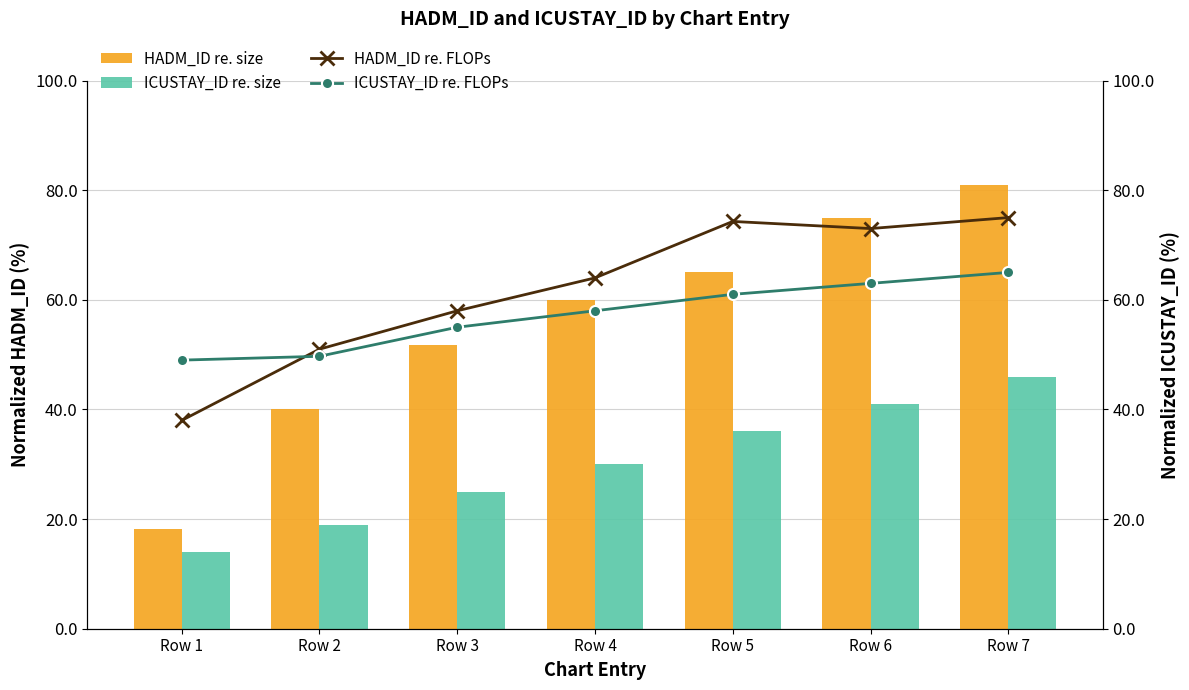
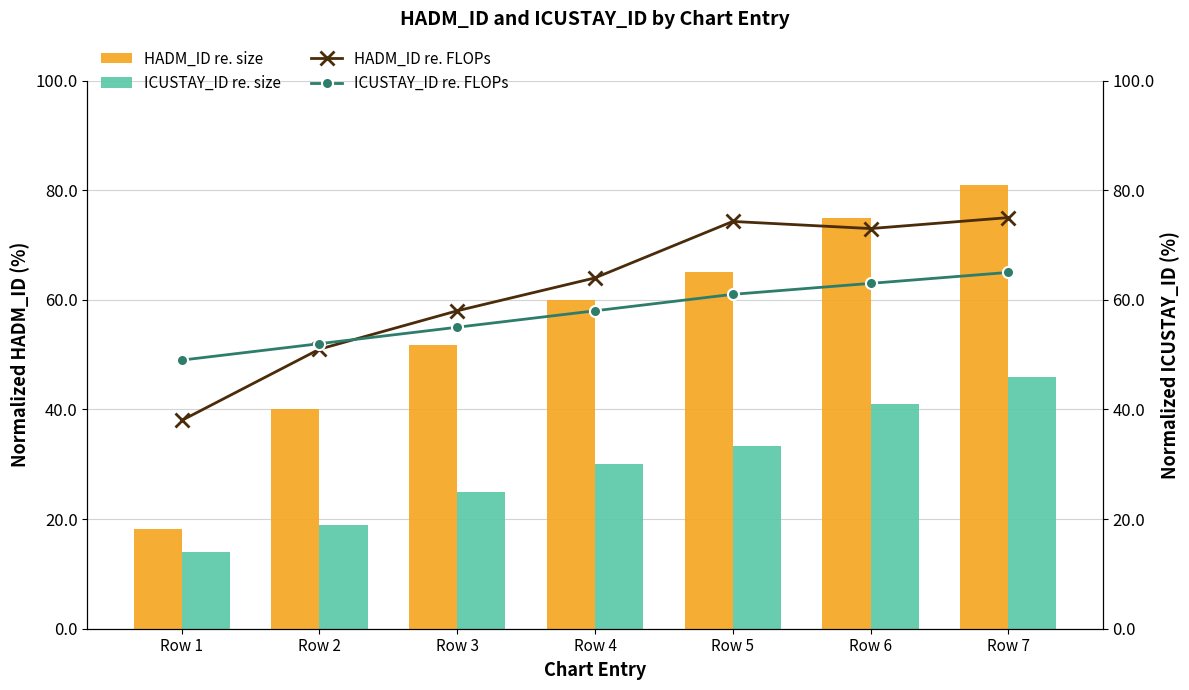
ICUSTAY_ID re. size, Row 5: 36 -> 33
ICUSTAY_ID re. FLOPs, Row 2: 50 -> 52
